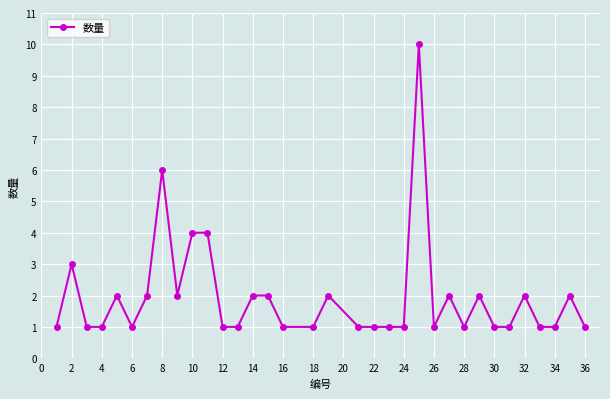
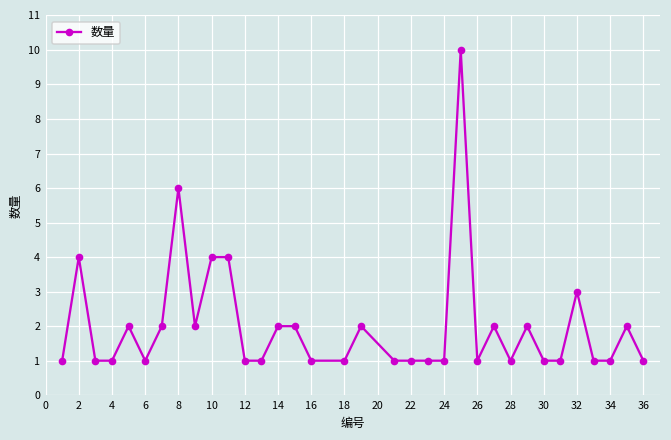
2: 3 -> 4
32: 2 -> 3
